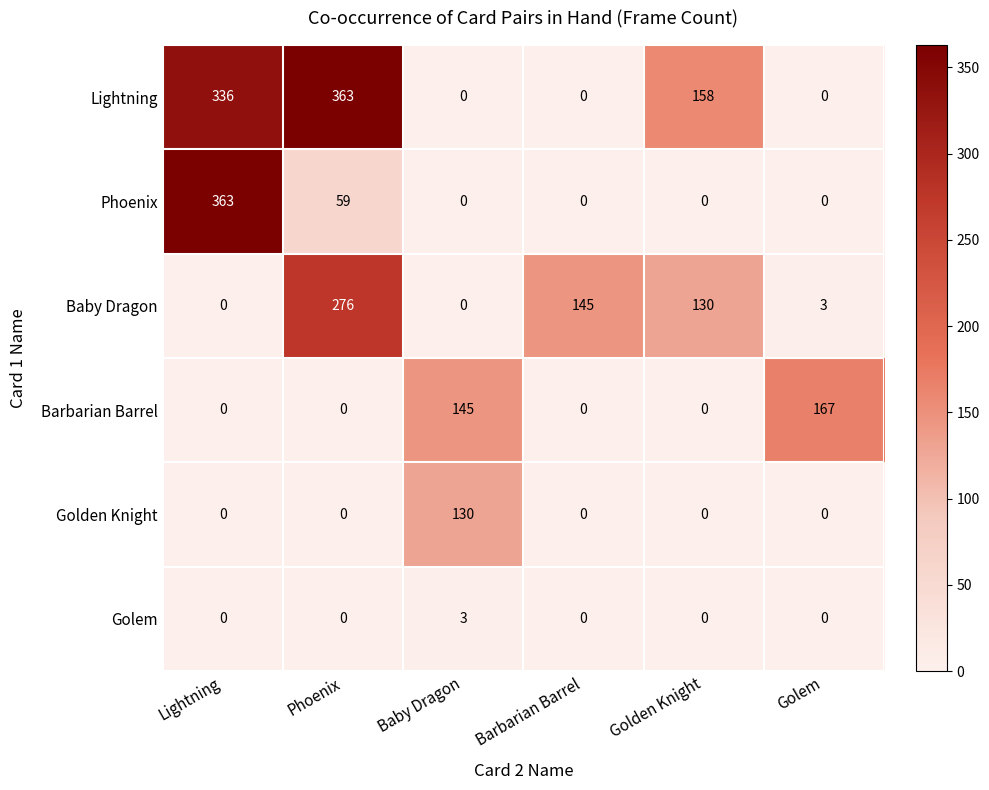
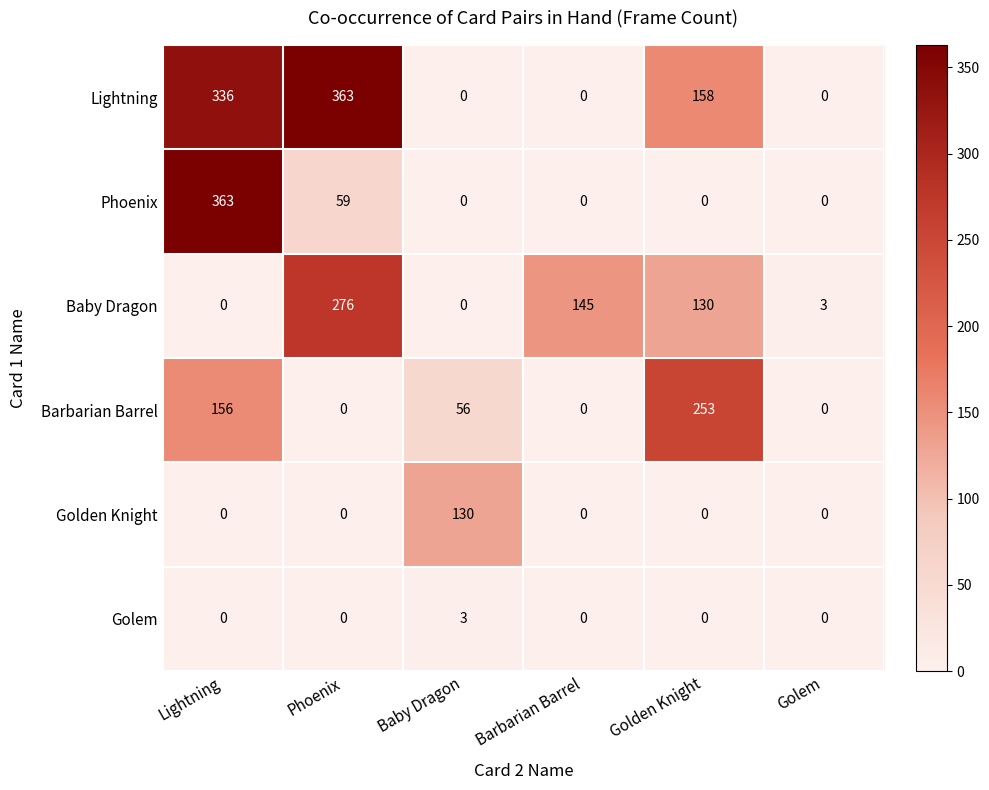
Barbarian Barrel, Lightning: 0 -> 156
Barbarian Barrel, Baby Dragon: 145 -> 56
Barbarian Barrel, Golden Knight: 0 -> 253
Barbarian Barrel, Golem: 167 -> 0
